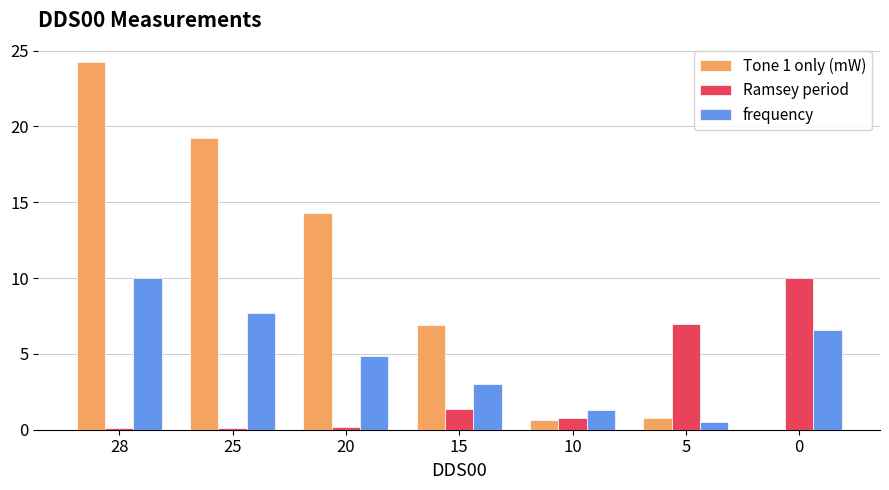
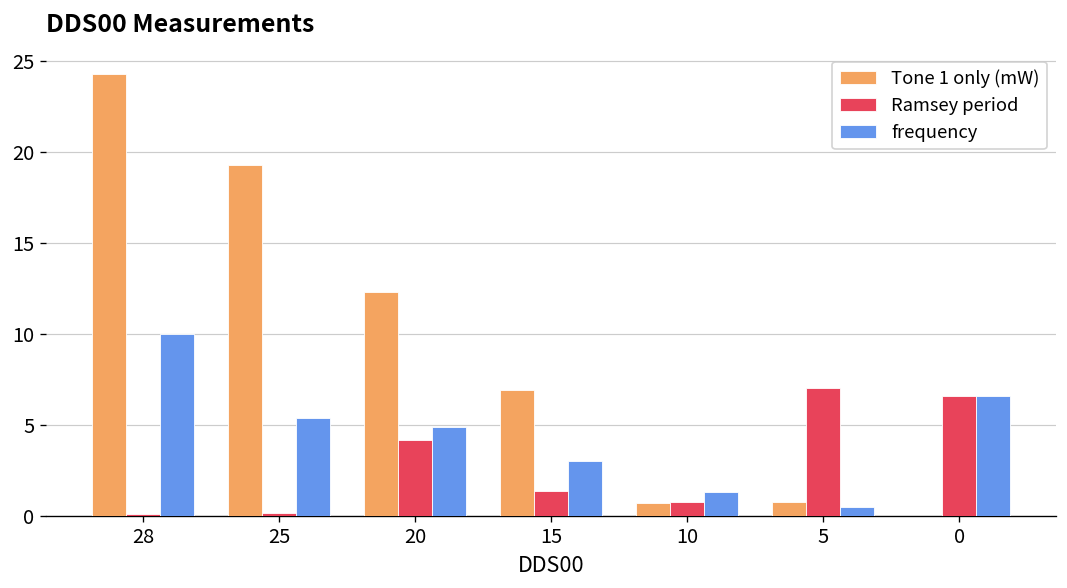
frequency, 25: 7.7 -> 5.4
Tone 1 only (mW), 20: 14.3 -> 12.3
Ramsey period, 20: 0.2 -> 4.2
Ramsey period, 0: 10.0 -> 6.6
